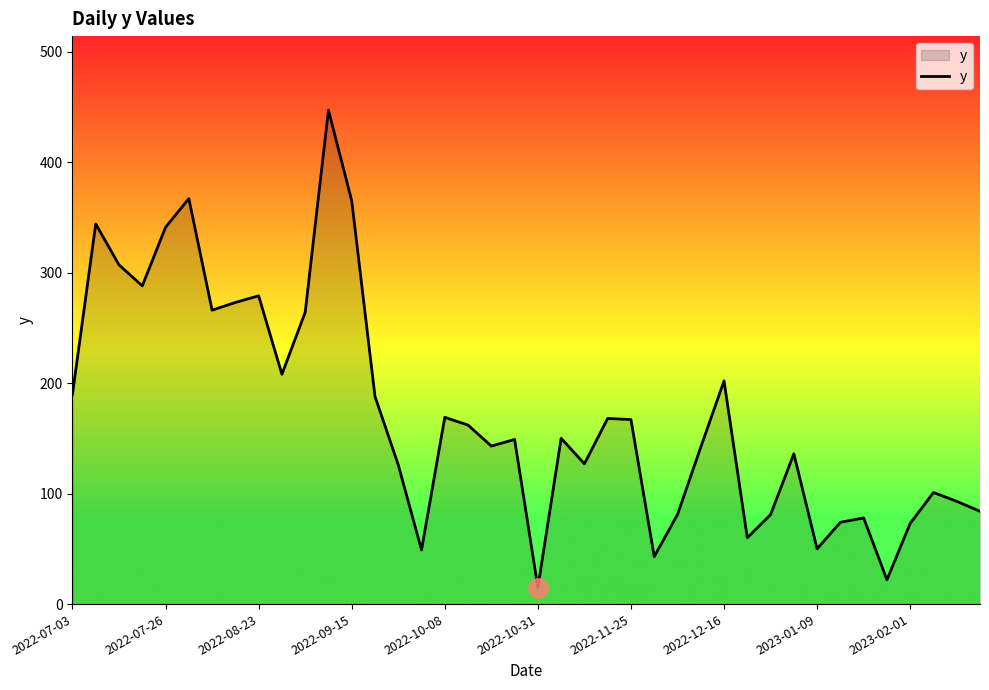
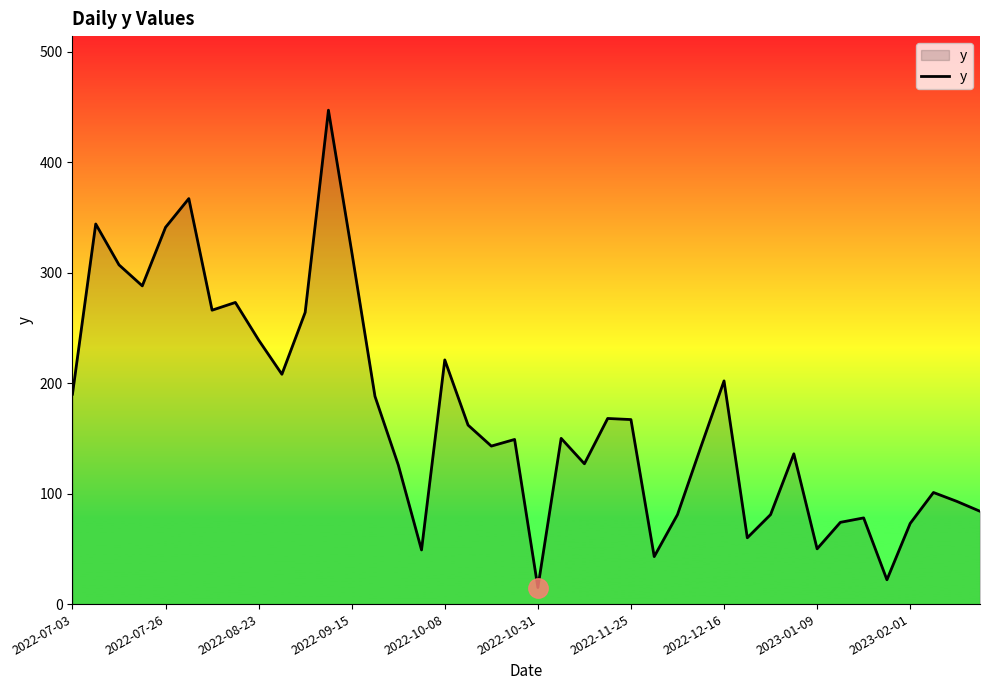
y, 2022-08-23: 279 -> 239
y, 2022-09-15: 365 -> 319
y, 2022-10-08: 169 -> 221
